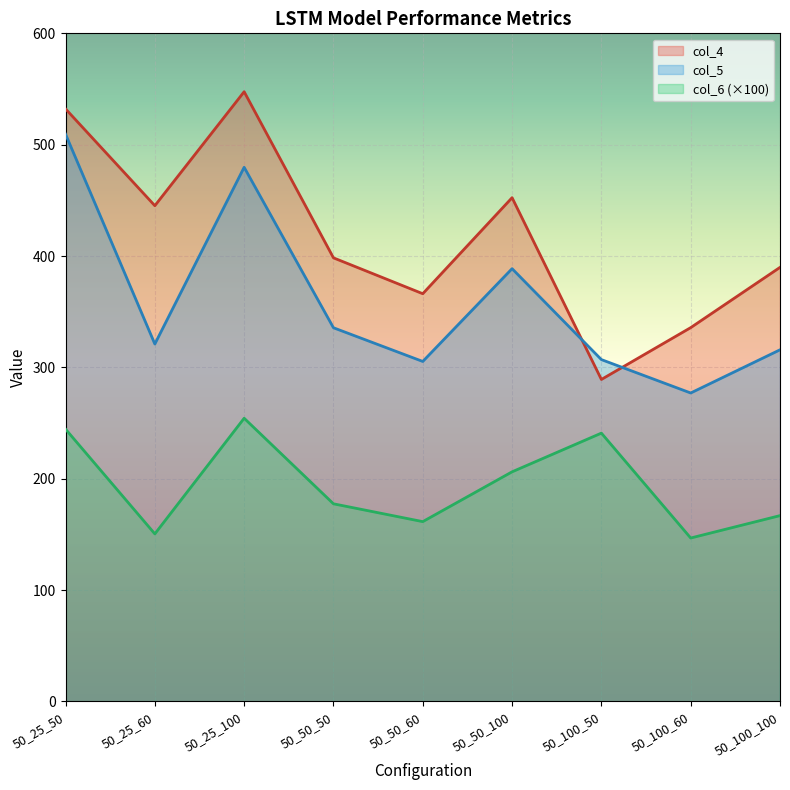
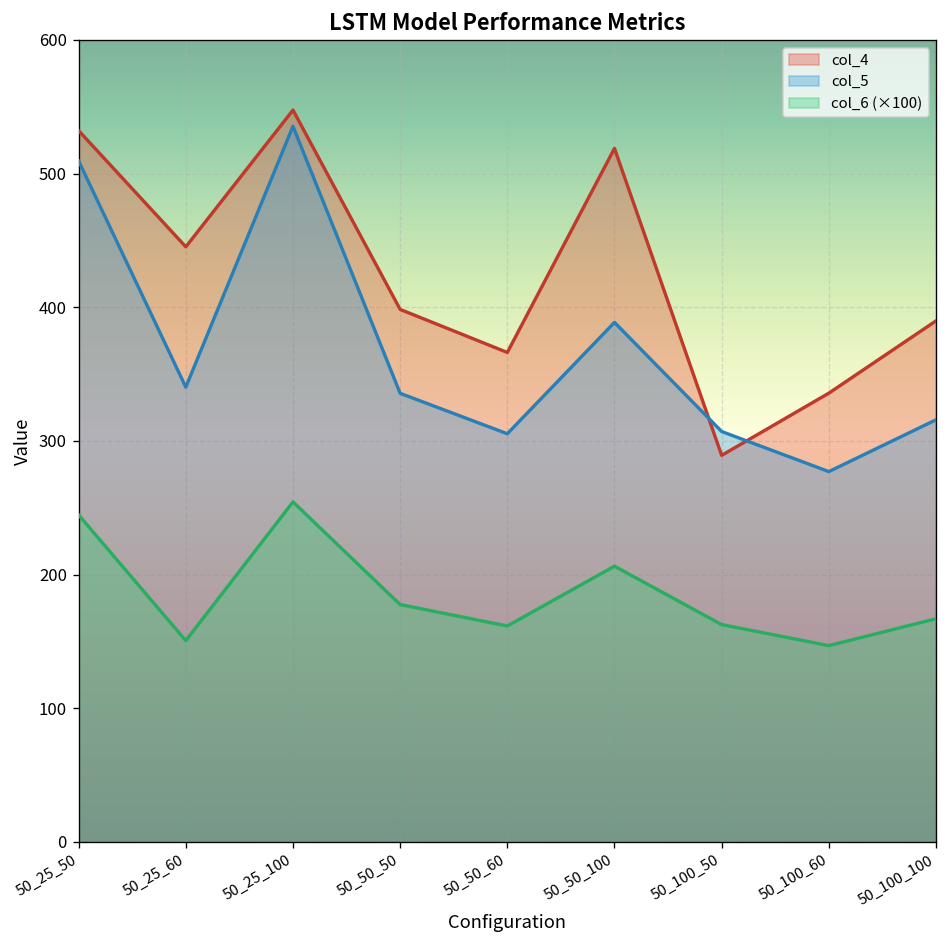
col_5, 50_25_60: 321 -> 340
col_5, 50_25_100: 480 -> 535
col_4, 50_50_100: 452 -> 519
col_6 (×100), 50_100_50: 241 -> 163
